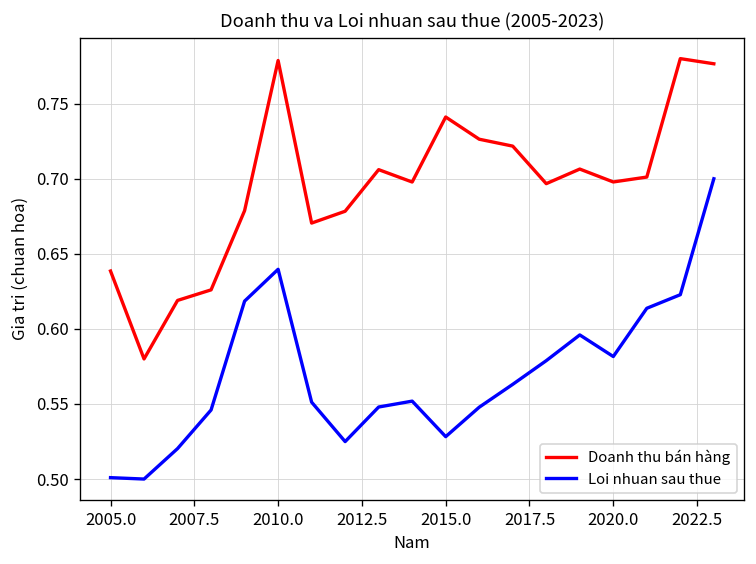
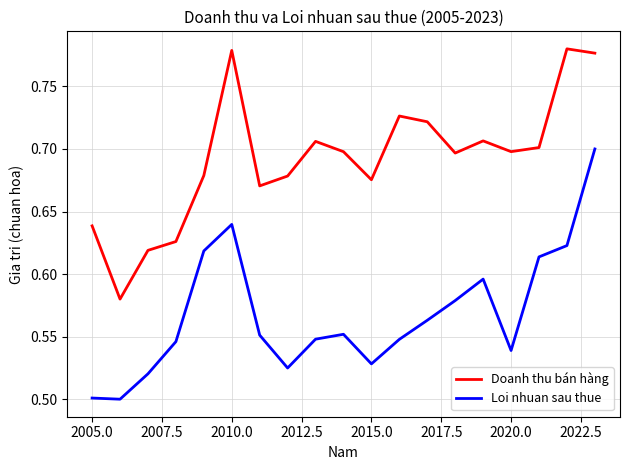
Doanh thu bán hàng, 2015.0: 0.741 -> 0.675
Loi nhuan sau thue, 2020.0: 0.582 -> 0.539
